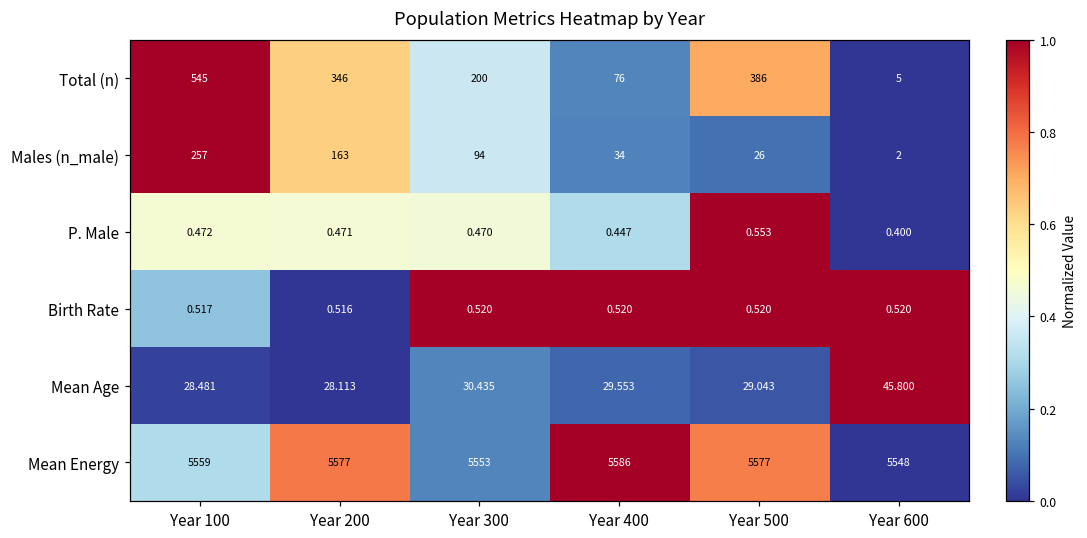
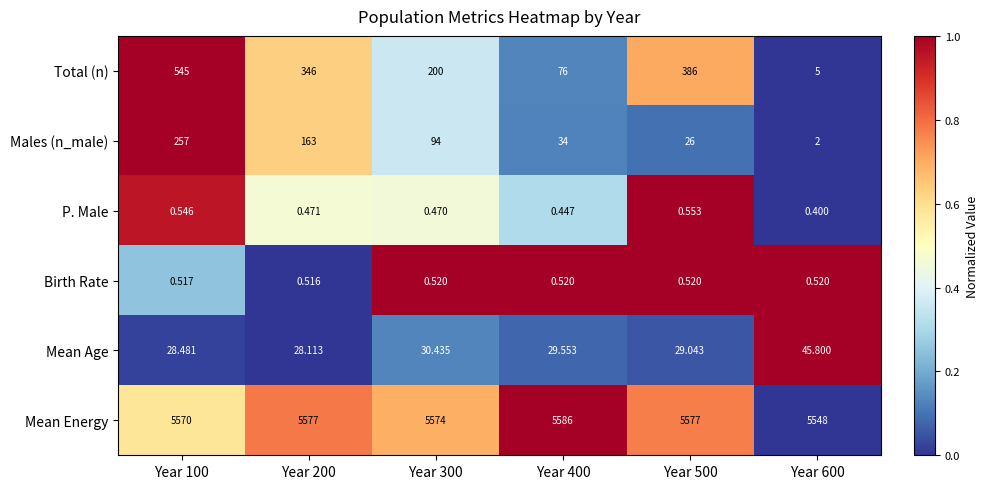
P. Male, Year 100: 0.472 -> 0.546
Mean Energy, Year 100: 5559 -> 5570
Mean Energy, Year 300: 5553 -> 5574
